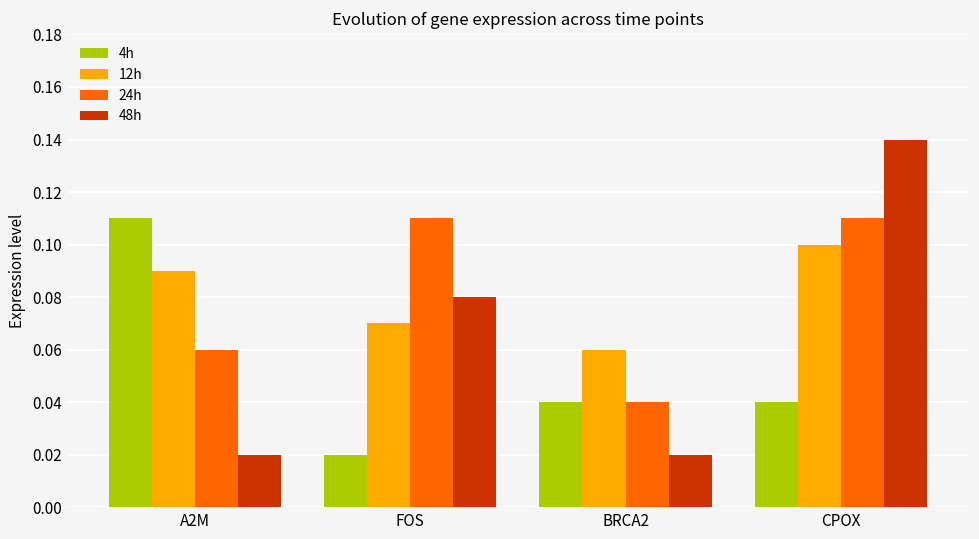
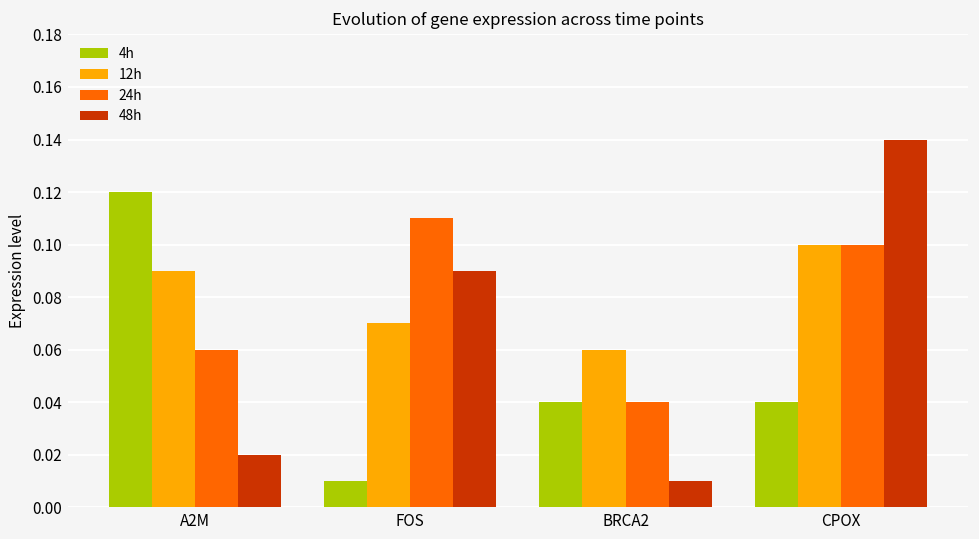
4h, A2M: 0.11 -> 0.12
4h, FOS: 0.02 -> 0.01
48h, FOS: 0.08 -> 0.09
48h, BRCA2: 0.02 -> 0.01
24h, CPOX: 0.11 -> 0.10
